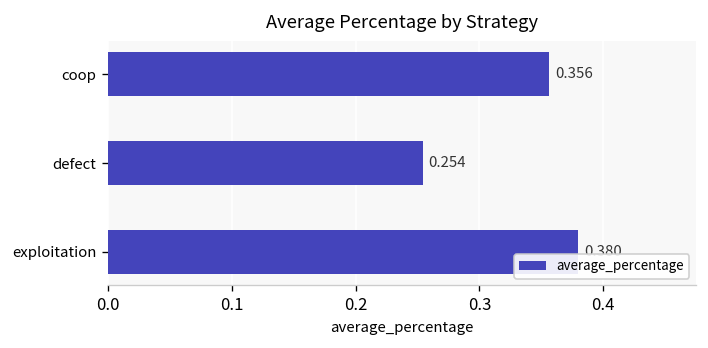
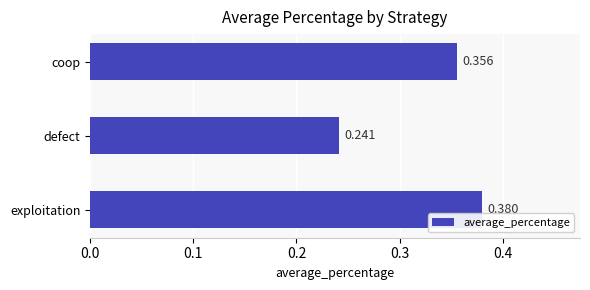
defect: 0.254 -> 0.241
